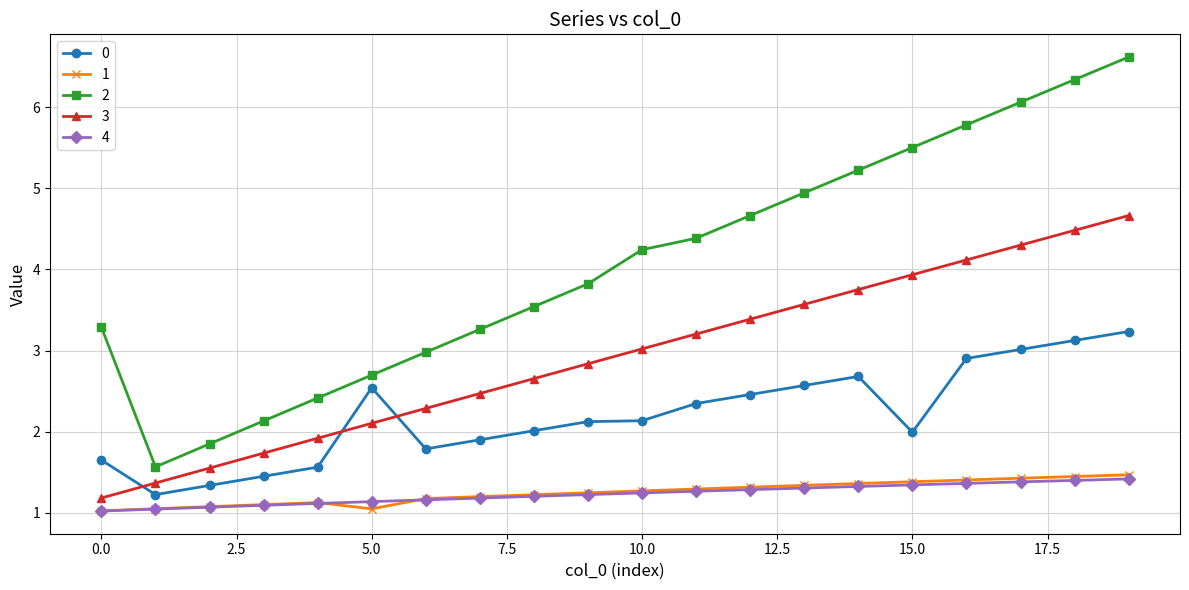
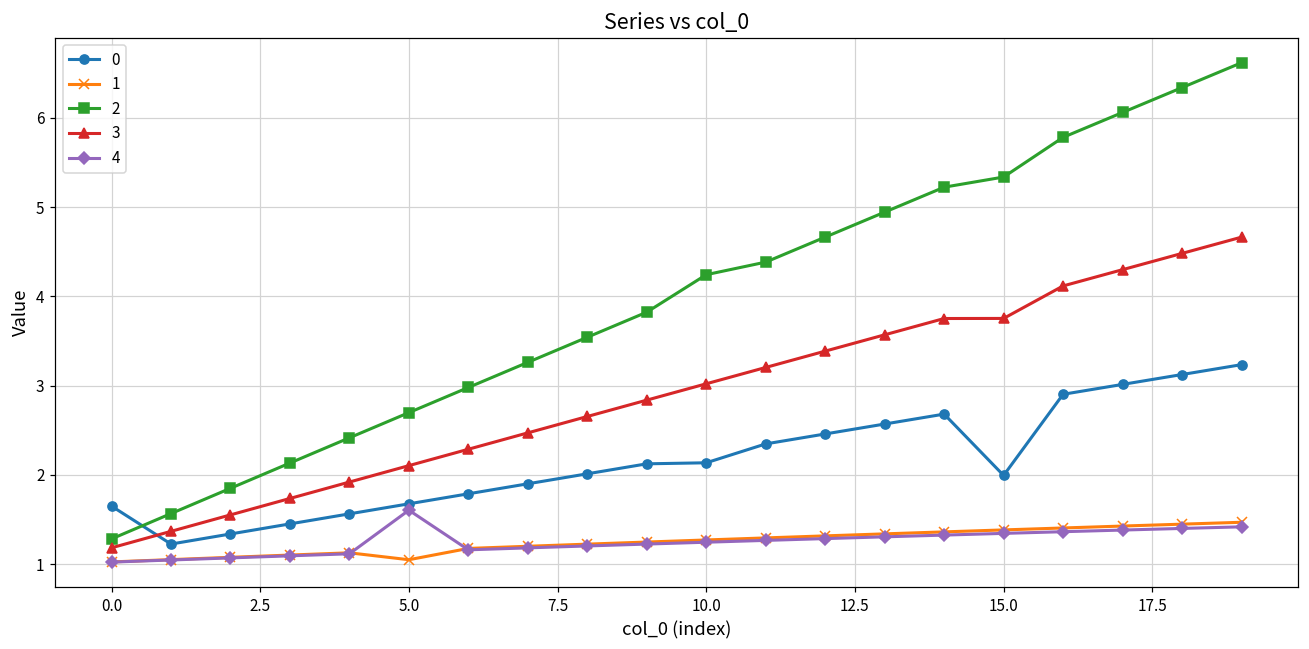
2, 0.0: 3.3 -> 1.3
0, 5.0: 2.5 -> 1.7
4, 5.0: 1.1 -> 1.6
2, 15.0: 5.5 -> 5.3
3, 15.0: 3.9 -> 3.8
